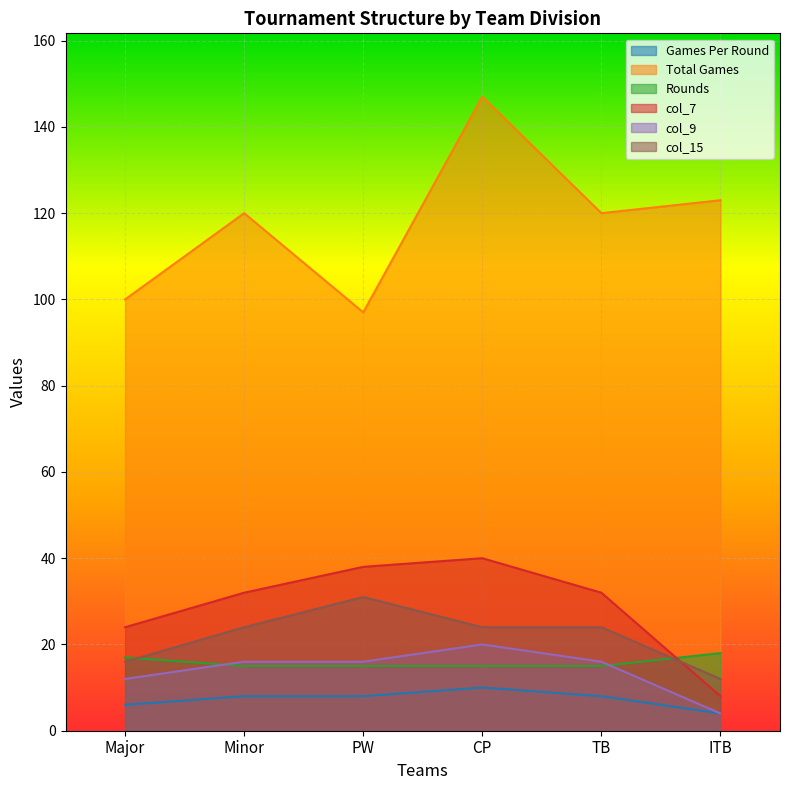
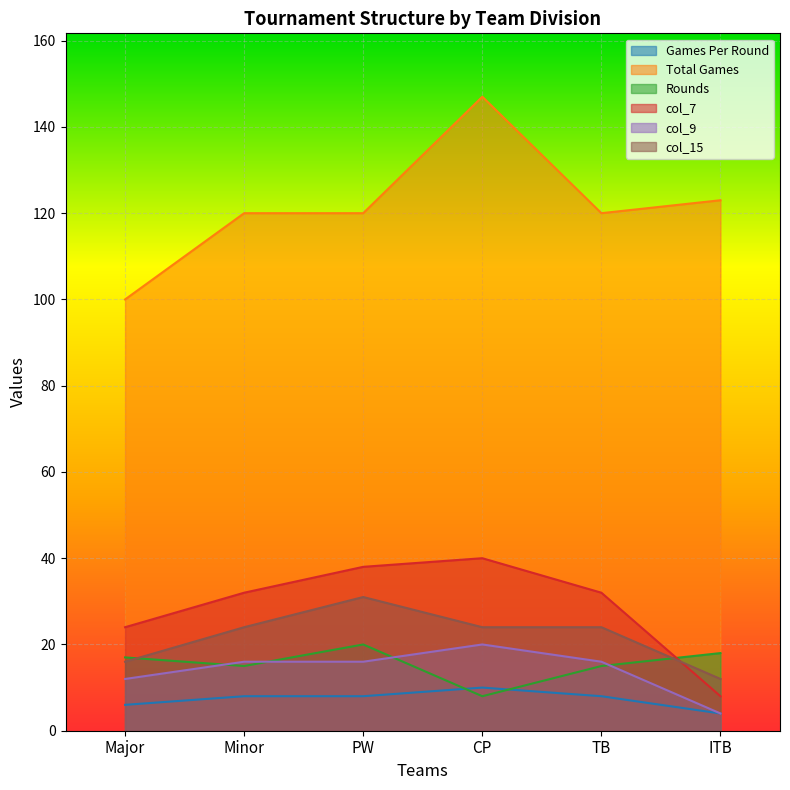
Total Games, PW: 97 -> 120
Rounds, PW: 15 -> 20
Rounds, CP: 15 -> 8
